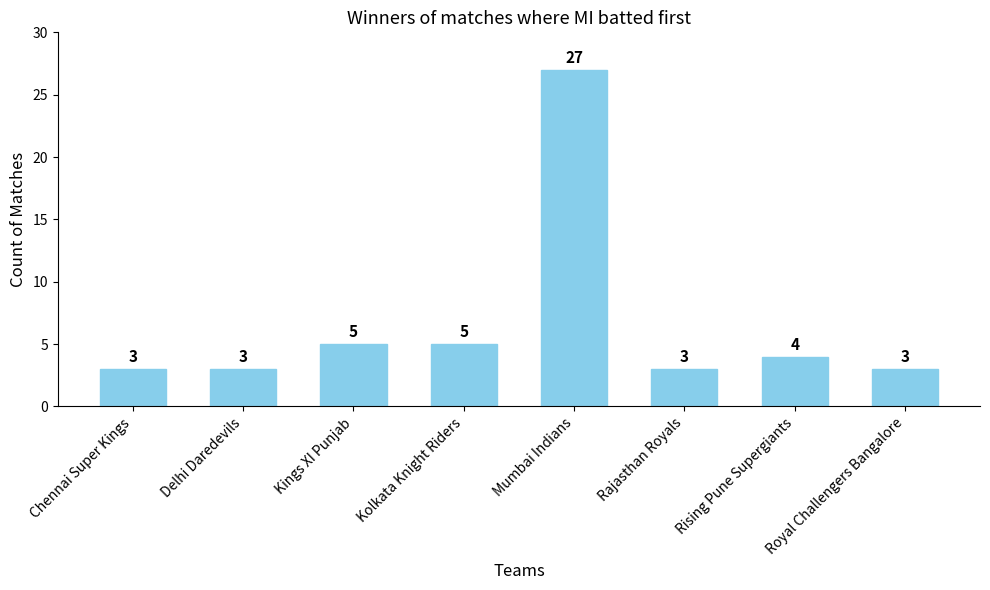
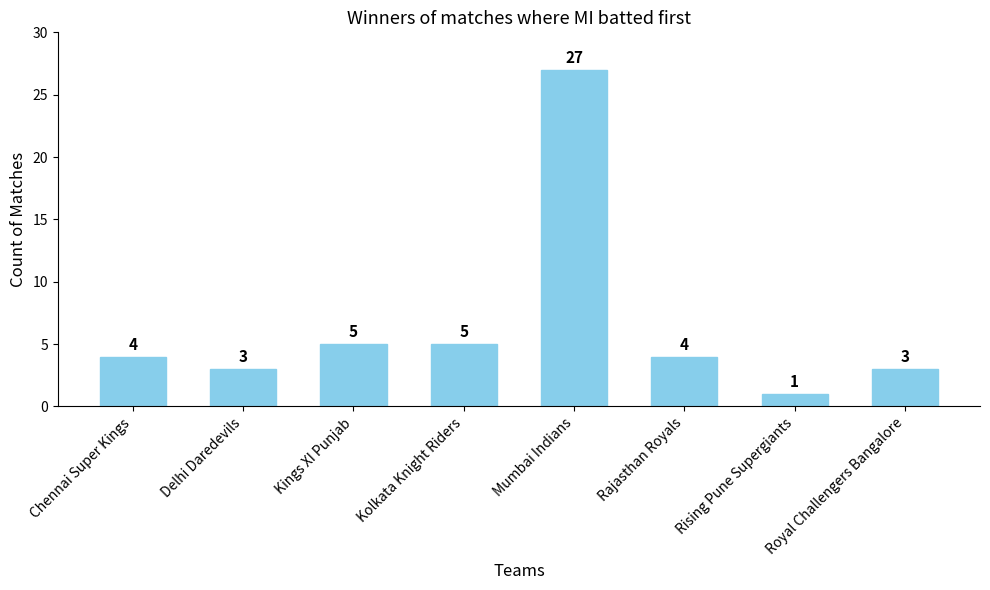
Chennai Super Kings: 3 -> 4
Rajasthan Royals: 3 -> 4
Rising Pune Supergiants: 4 -> 1
